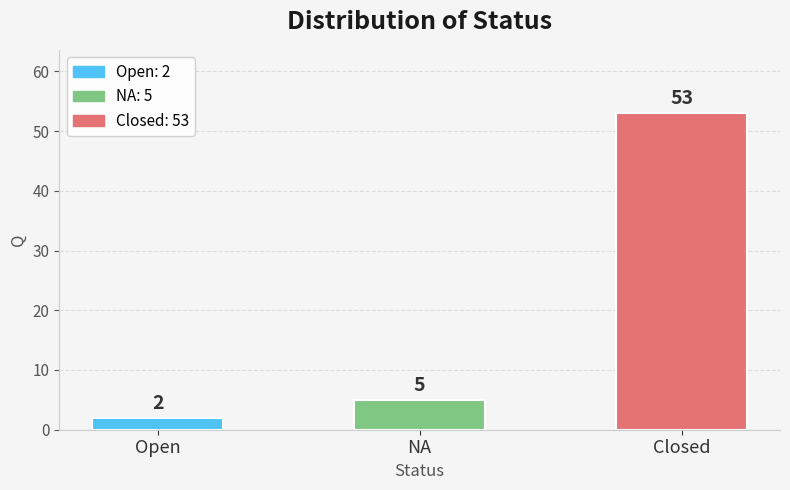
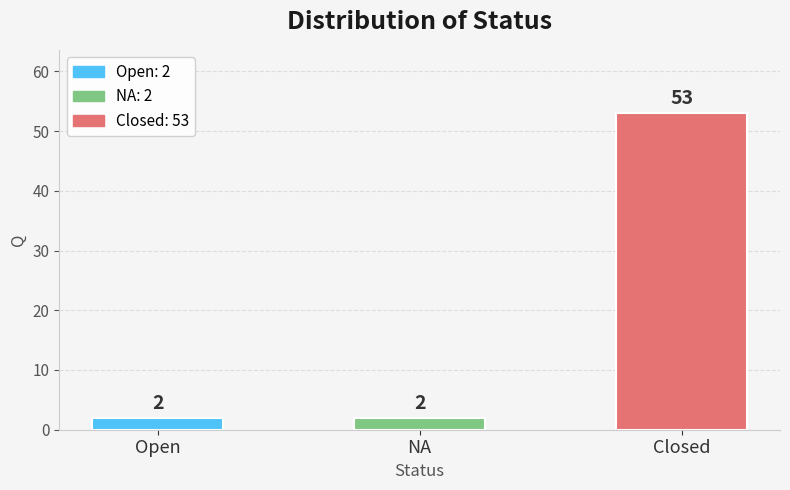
NA: 5 -> 2
